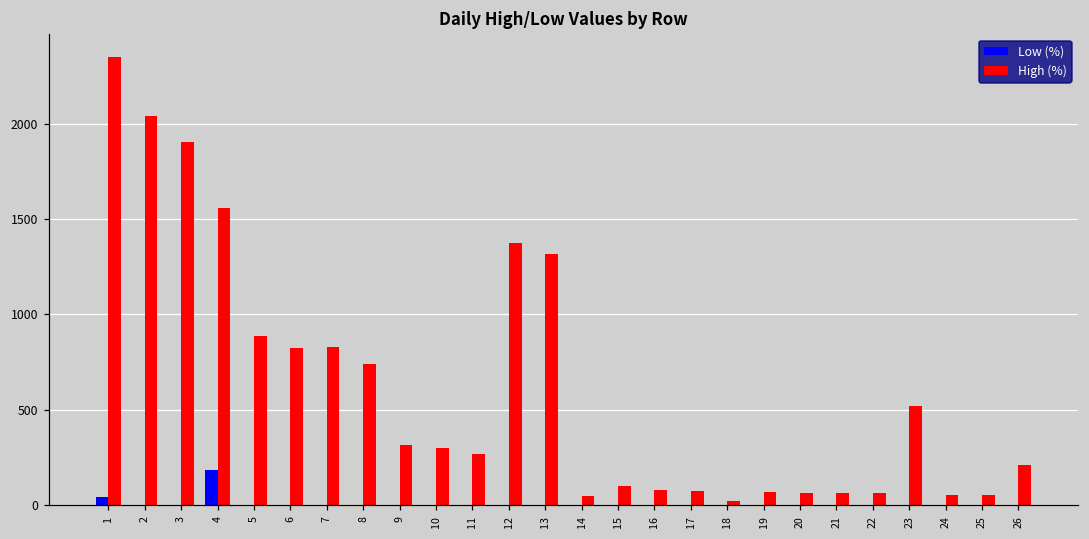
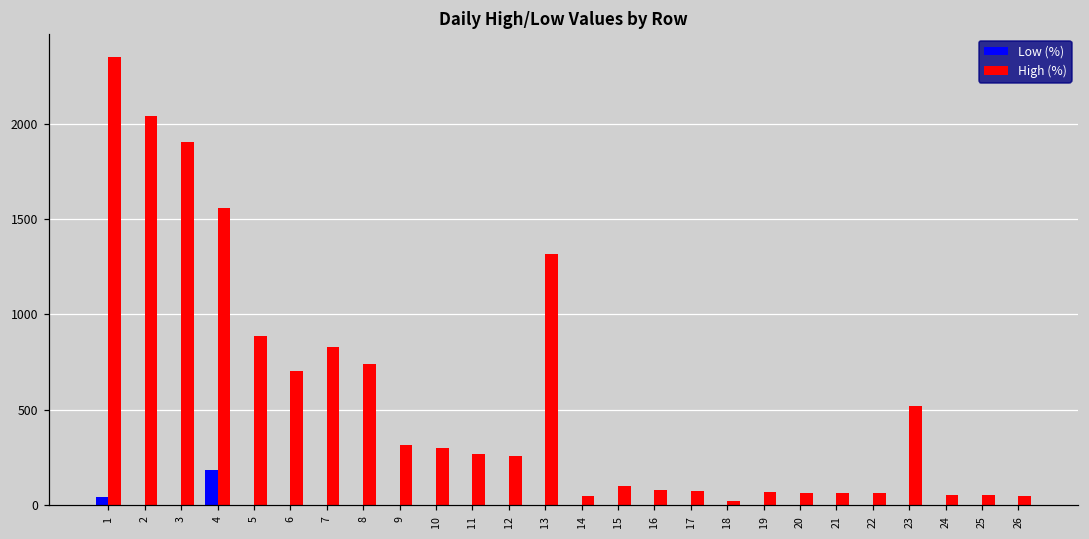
High (%), 6: 820 -> 700
High (%), 12: 1380 -> 260
High (%), 26: 210 -> 50
